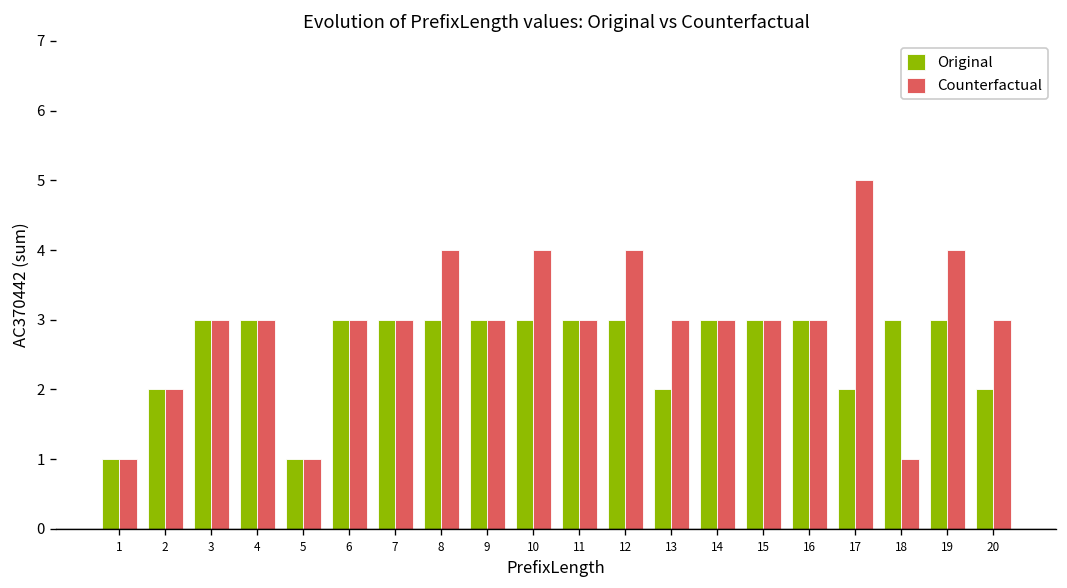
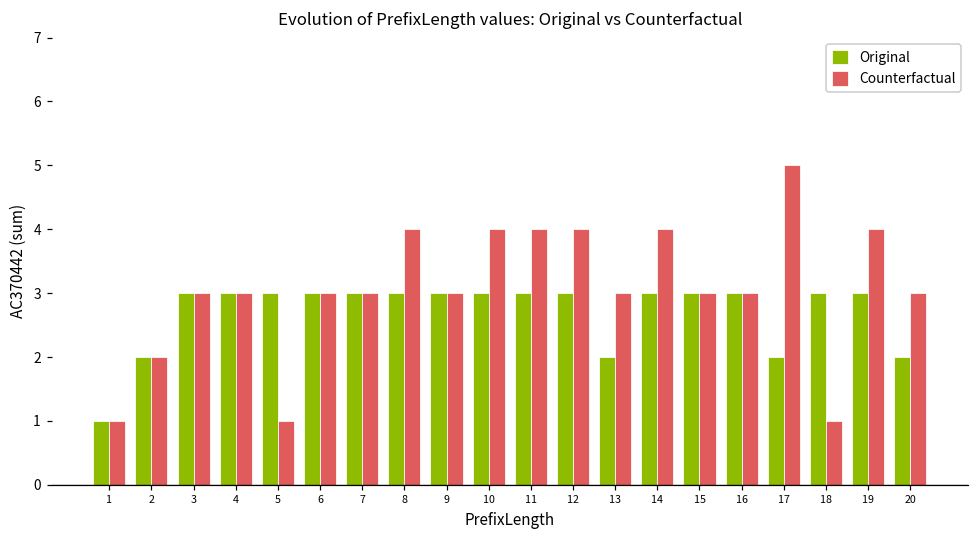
Original, 5: 1 -> 3
Counterfactual, 11: 3 -> 4
Counterfactual, 14: 3 -> 4
